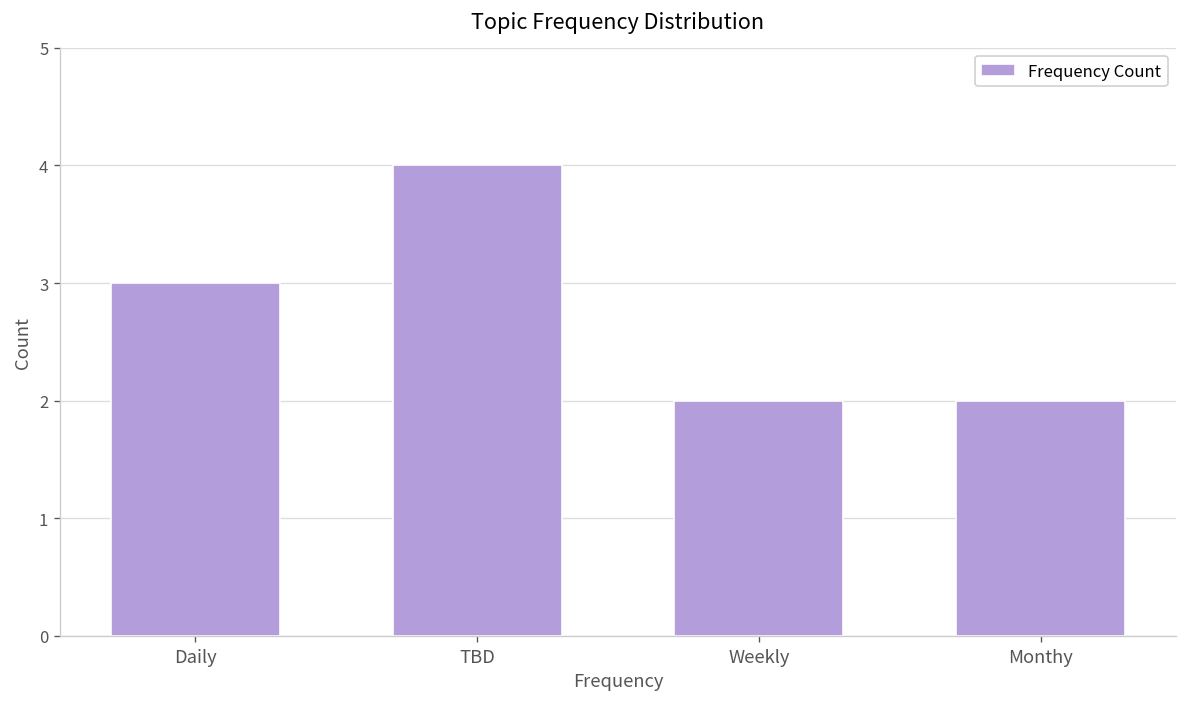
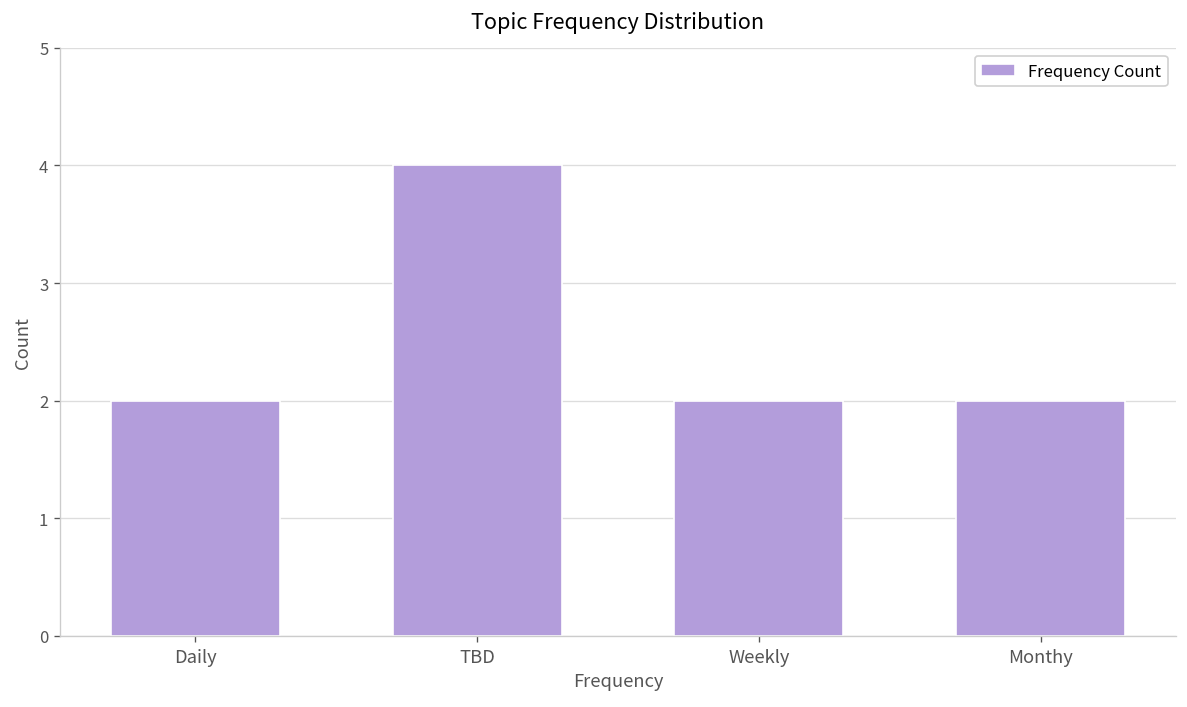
Daily: 3 -> 2
